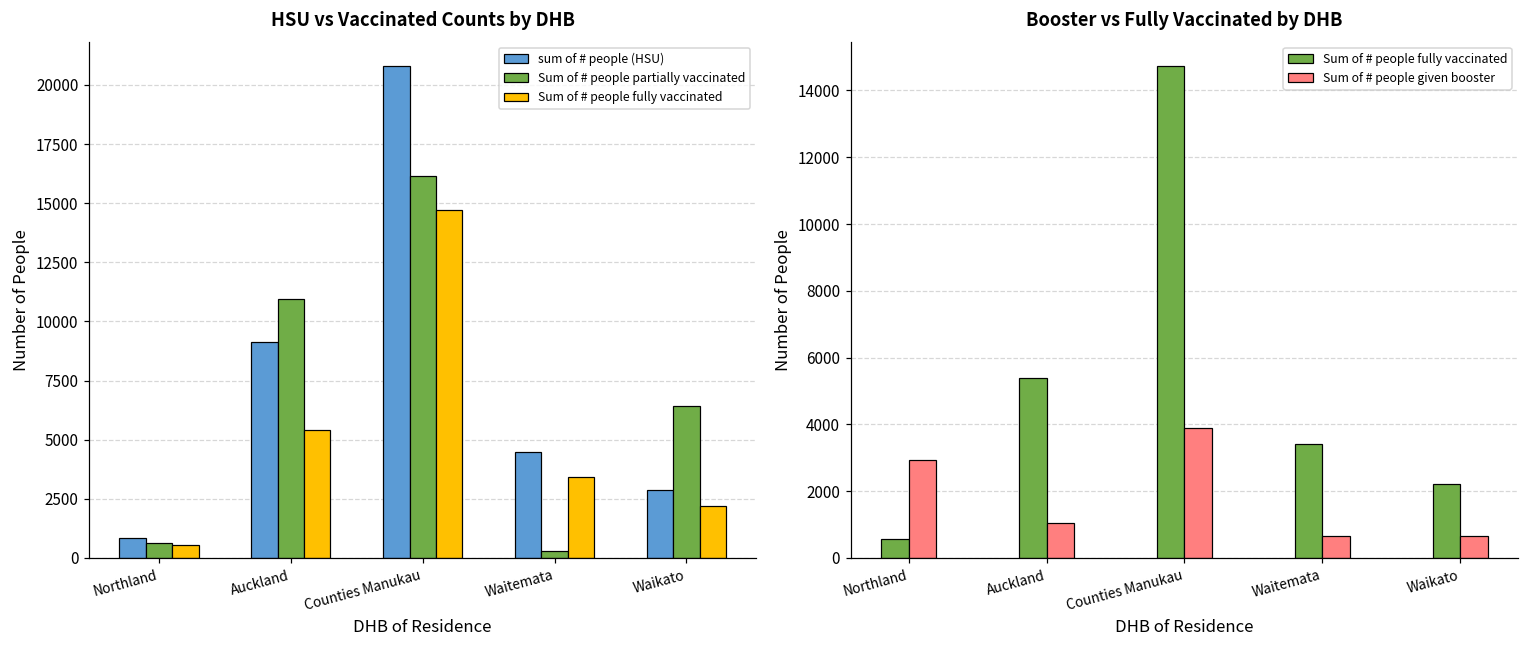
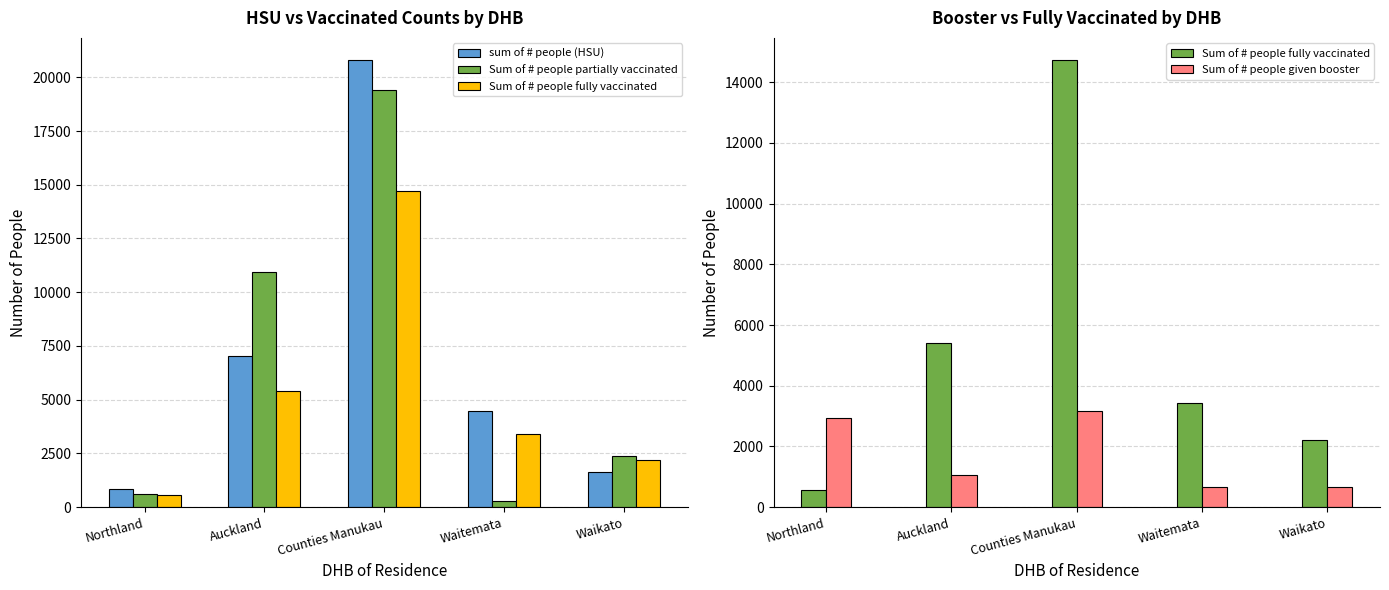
HSU vs Vaccinated Counts by DHB, sum of # people (HSU), Auckland: 9100 -> 7000
HSU vs Vaccinated Counts by DHB, Sum of # people partially vaccinated, Counties Manukau: 16100 -> 19400
HSU vs Vaccinated Counts by DHB, sum of # people (HSU), Waikato: 2900 -> 1700
HSU vs Vaccinated Counts by DHB, Sum of # people partially vaccinated, Waikato: 6400 -> 2400
Booster vs Fully Vaccinated by DHB, Sum of # people given booster, Counties Manukau: 3900 -> 3200
